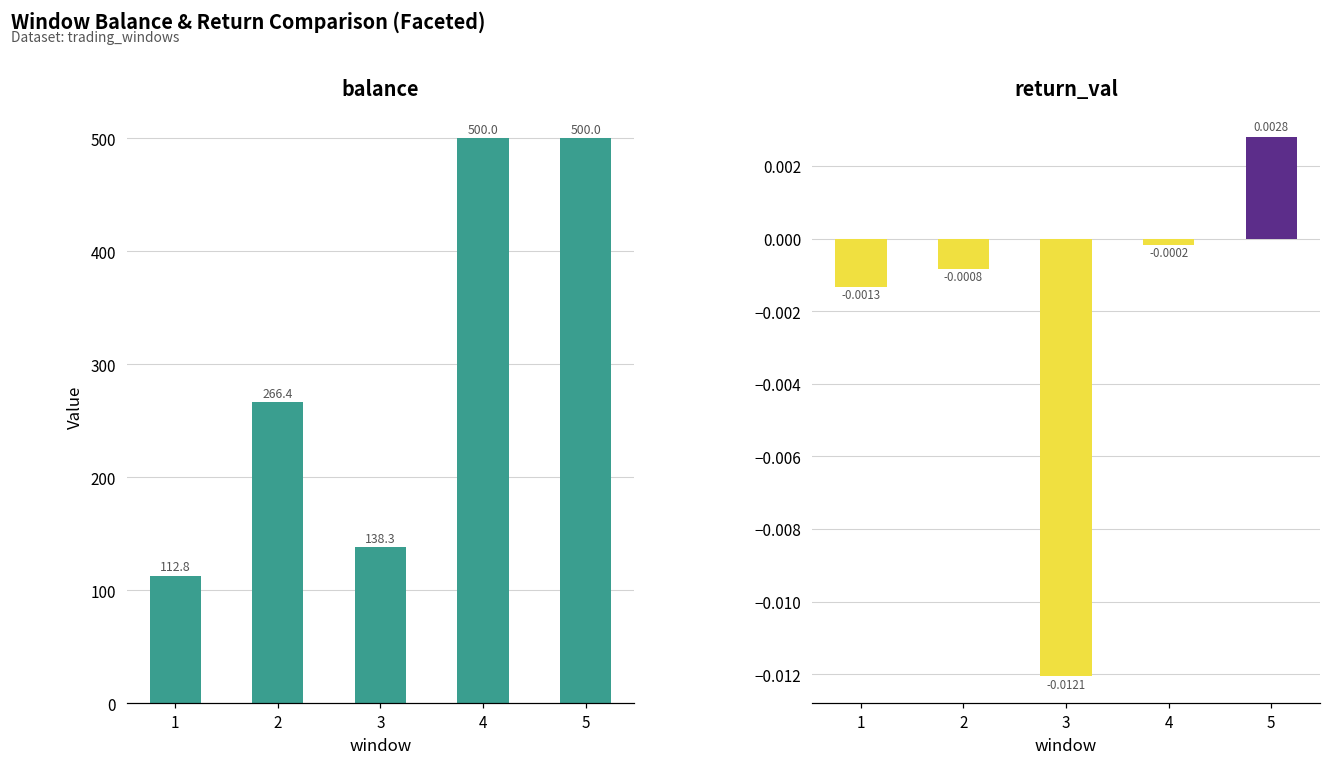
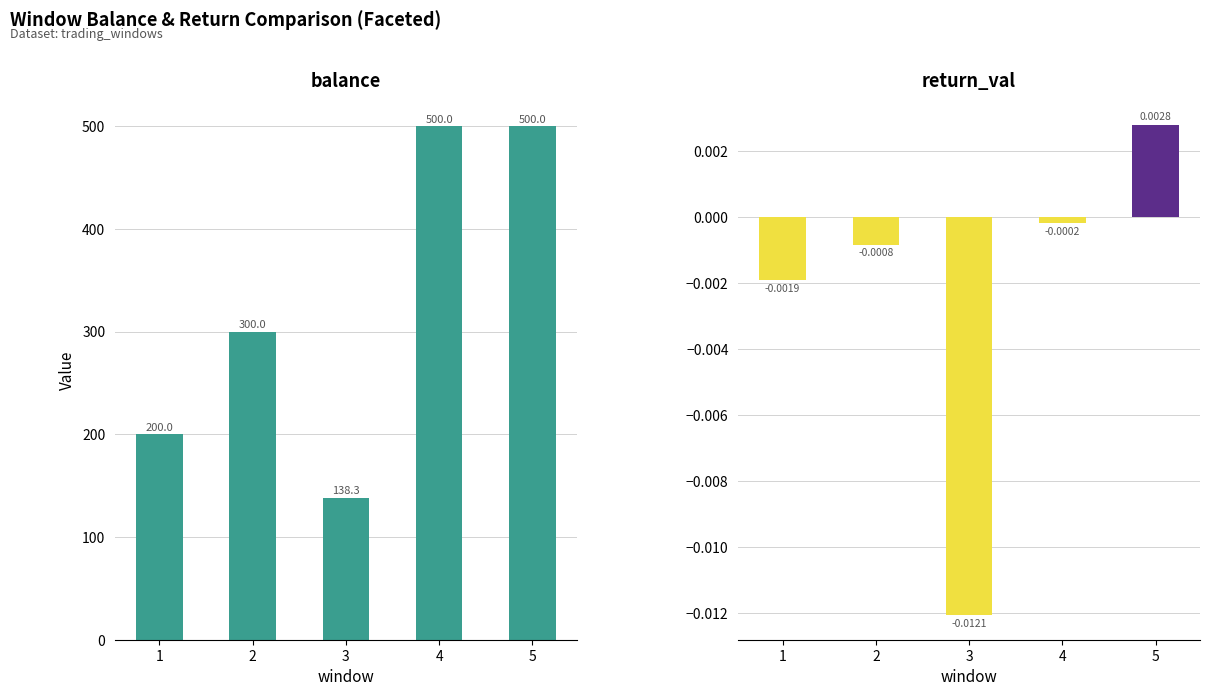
balance, 1: 112.8 -> 200.0
balance, 2: 266.4 -> 300.0
return_val, 1: -0.0013 -> -0.0019
